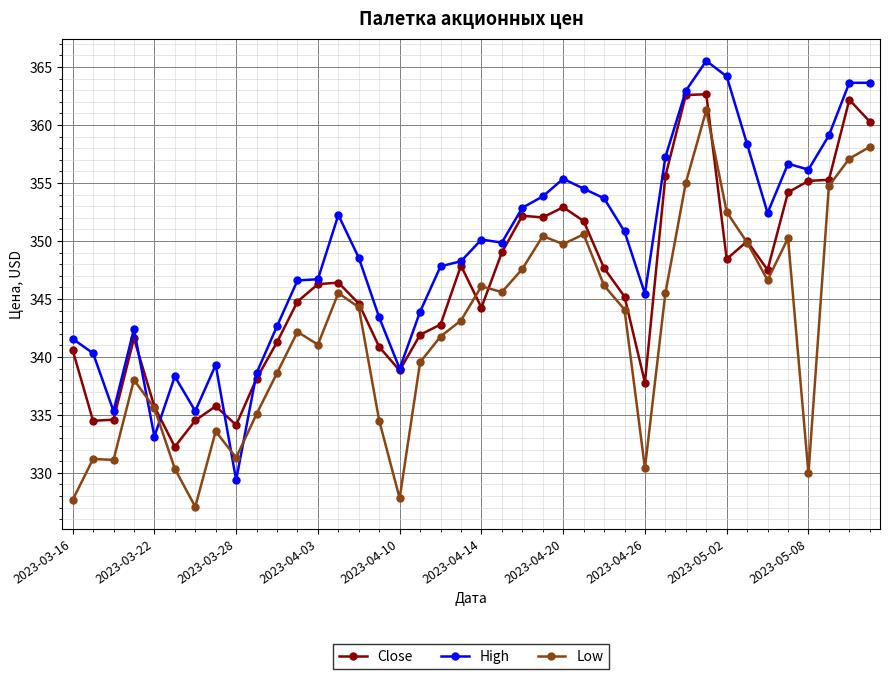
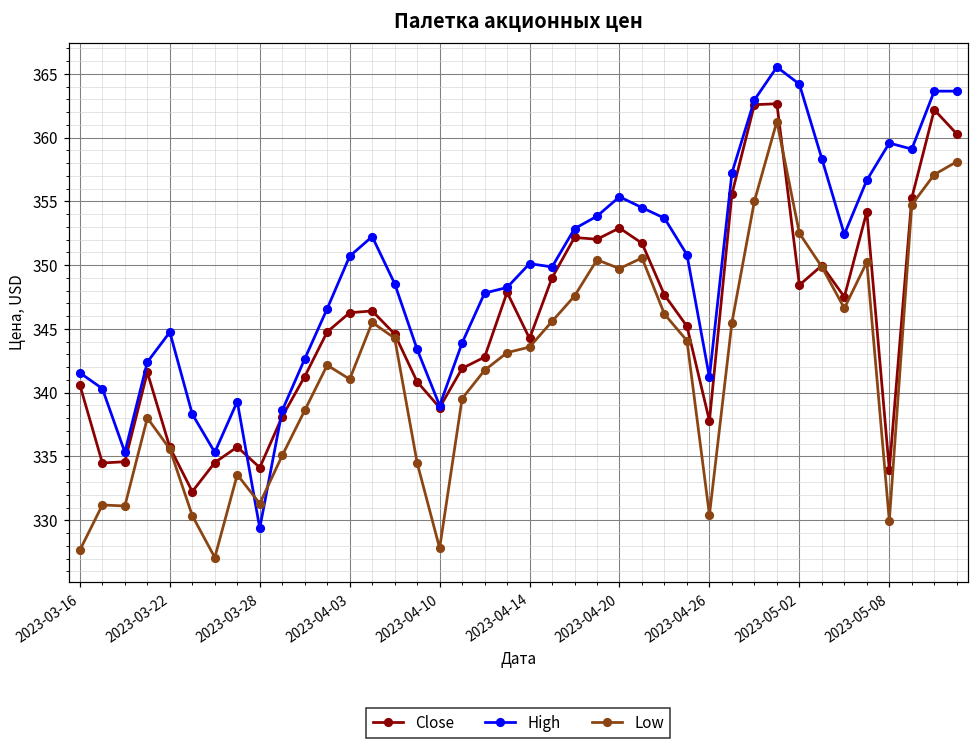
High, 2023-03-22: 333.1 -> 344.8
High, 2023-04-03: 346.7 -> 350.7
Low, 2023-04-14: 346.1 -> 343.6
High, 2023-04-26: 345.5 -> 341.2
Close, 2023-05-08: 355.2 -> 334.0
High, 2023-05-08: 356.2 -> 359.6
